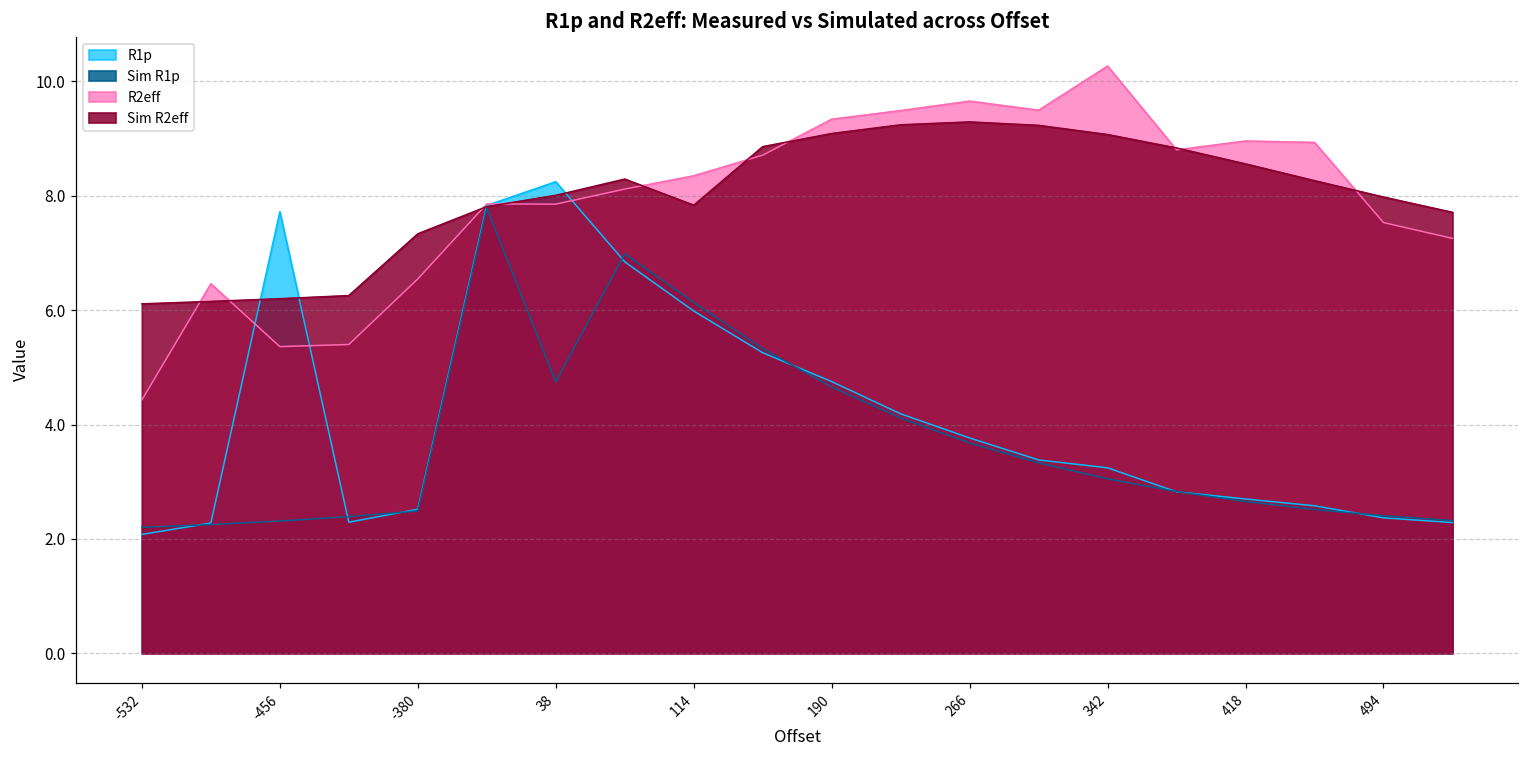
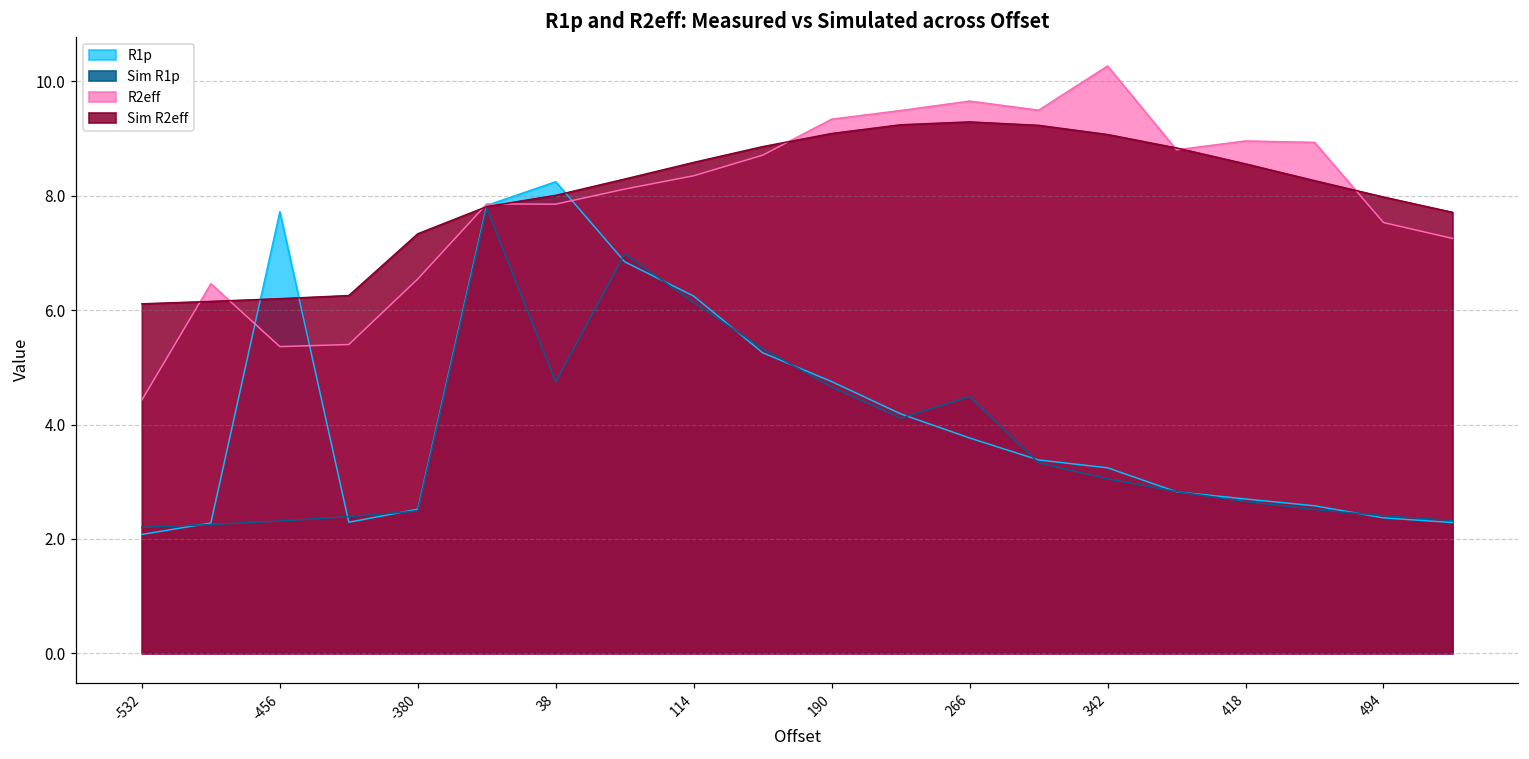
R1p, 114: 6.0 -> 6.2
Sim R2eff, 114: 7.8 -> 8.6
Sim R1p, 266: 3.7 -> 4.5
